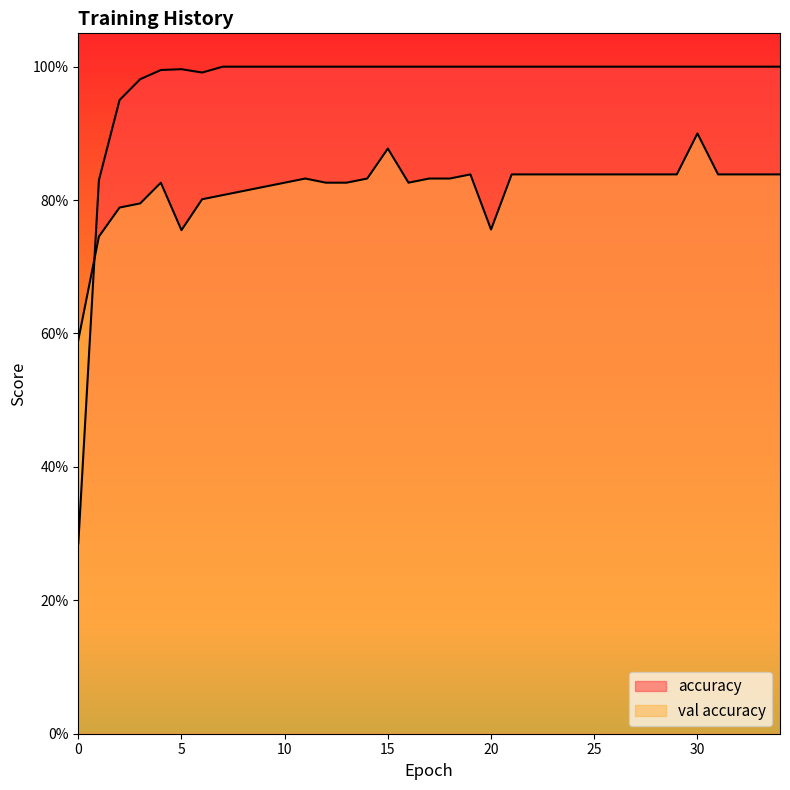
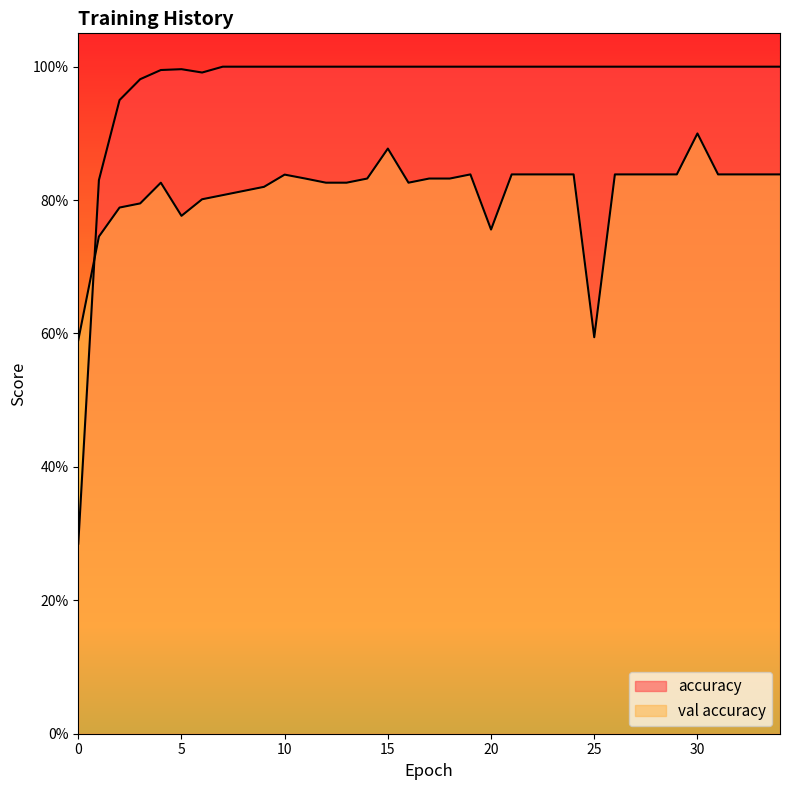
val accuracy, 5: 75% -> 78%
val accuracy, 10: 83% -> 84%
val accuracy, 25: 84% -> 59%
